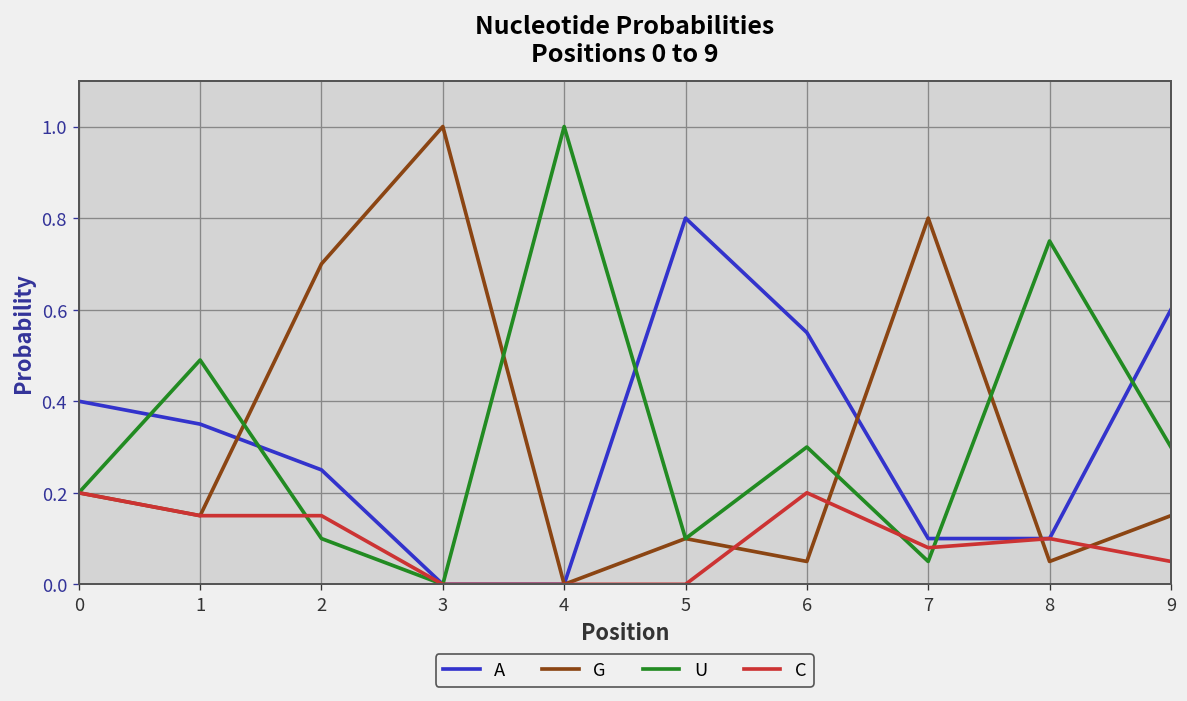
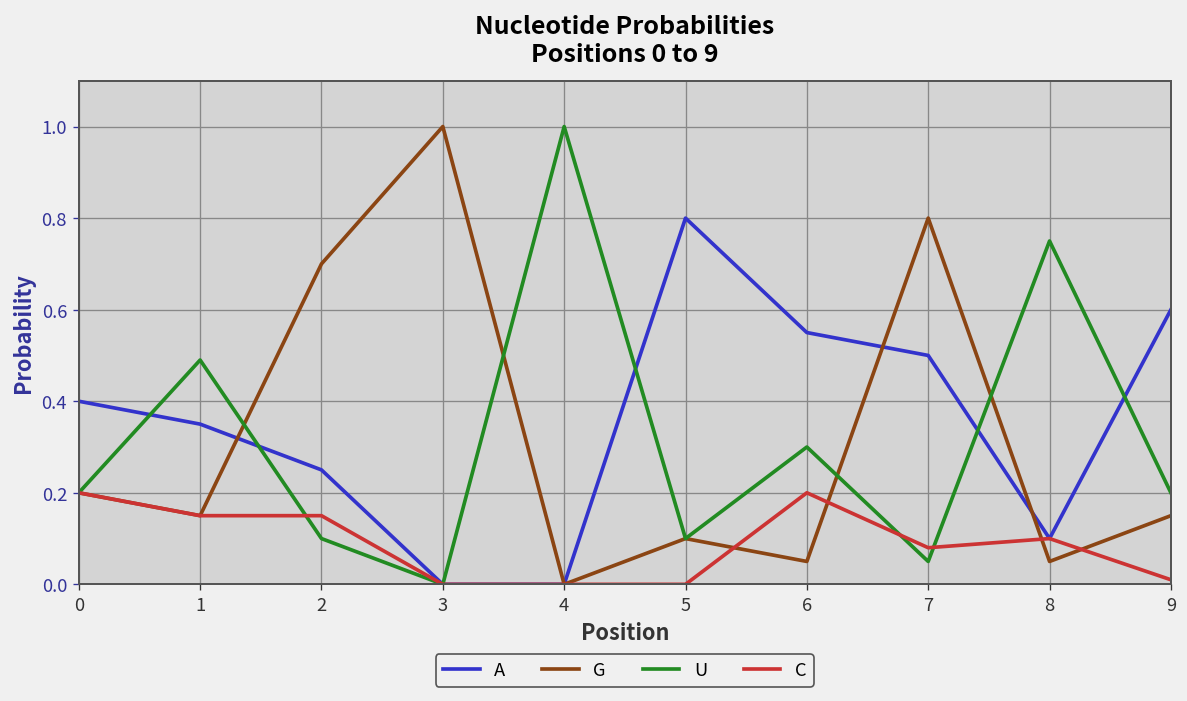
A, 7: 0.1 -> 0.5
U, 9: 0.3 -> 0.2
C, 9: 0.05 -> 0.01
